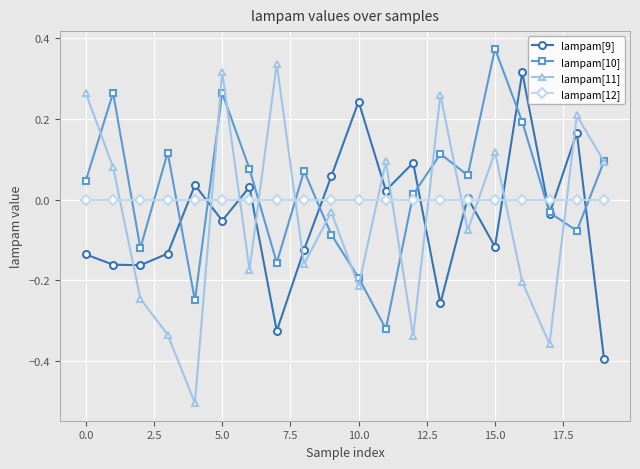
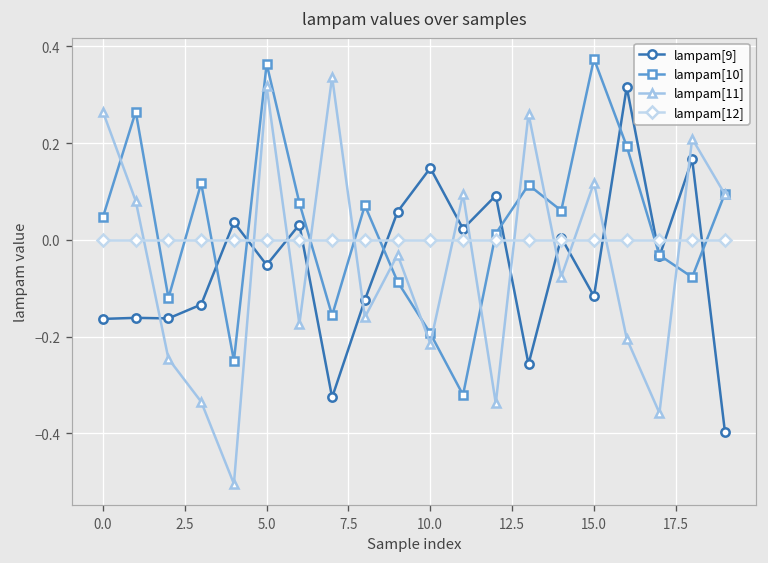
lampam[9], 0.0: -0.14 -> -0.16
lampam[10], 5.0: 0.26 -> 0.36
lampam[9], 10.0: 0.24 -> 0.15
